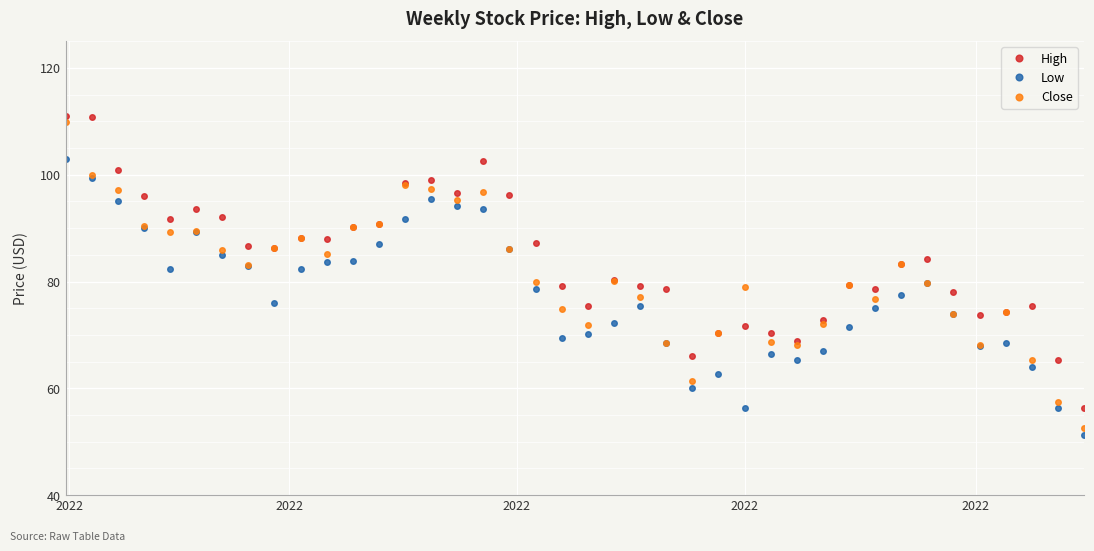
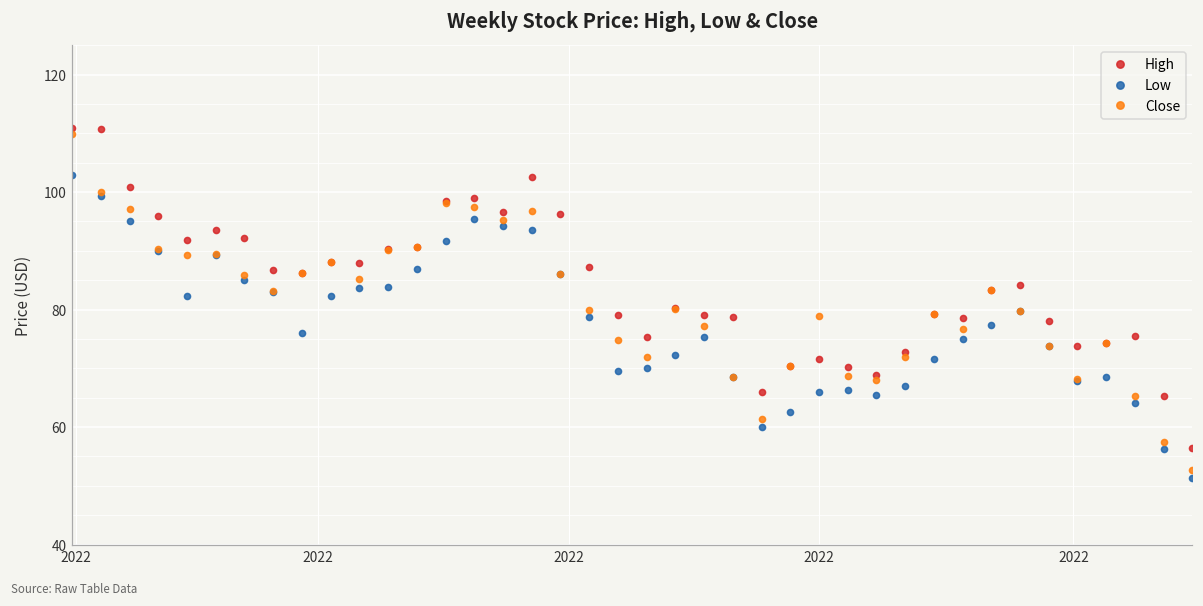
Low, 2022: 56 -> 66
